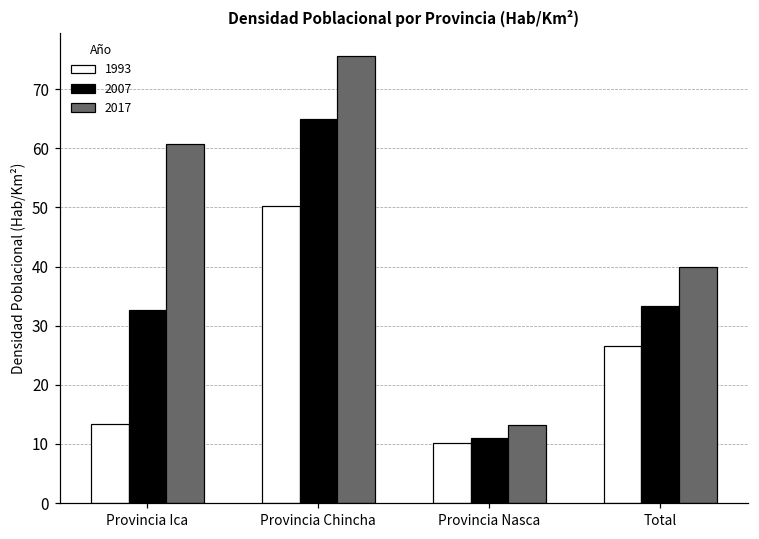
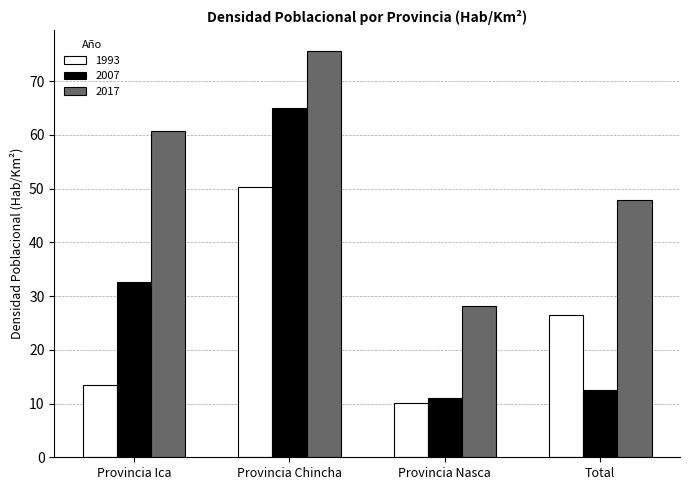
2017, Provincia Nasca: 13 -> 28
2007, Total: 33 -> 13
2017, Total: 40 -> 48
